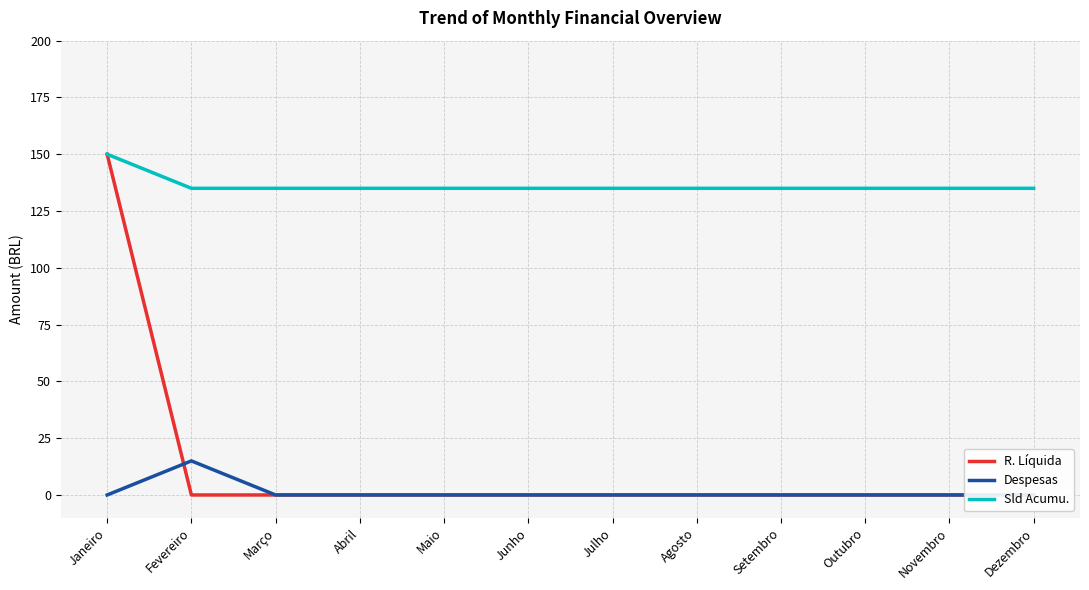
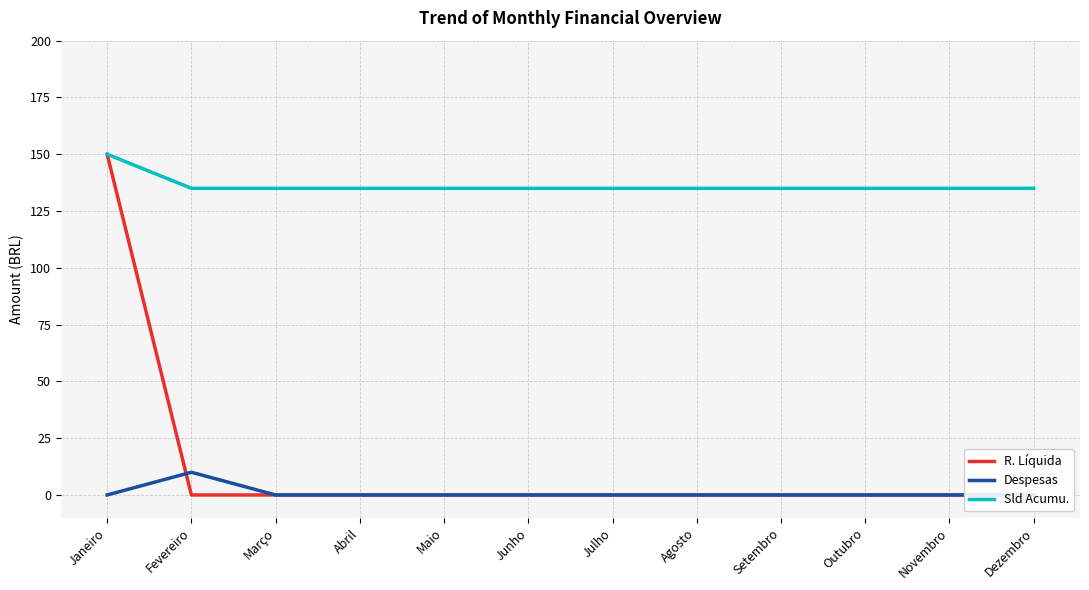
Despesas, Fevereiro: 15 -> 10
